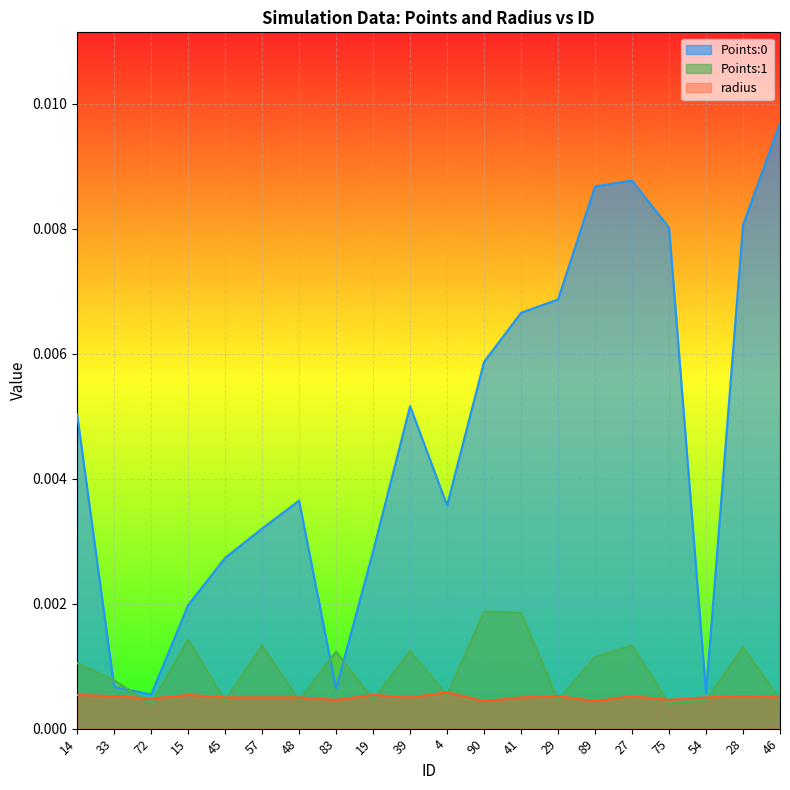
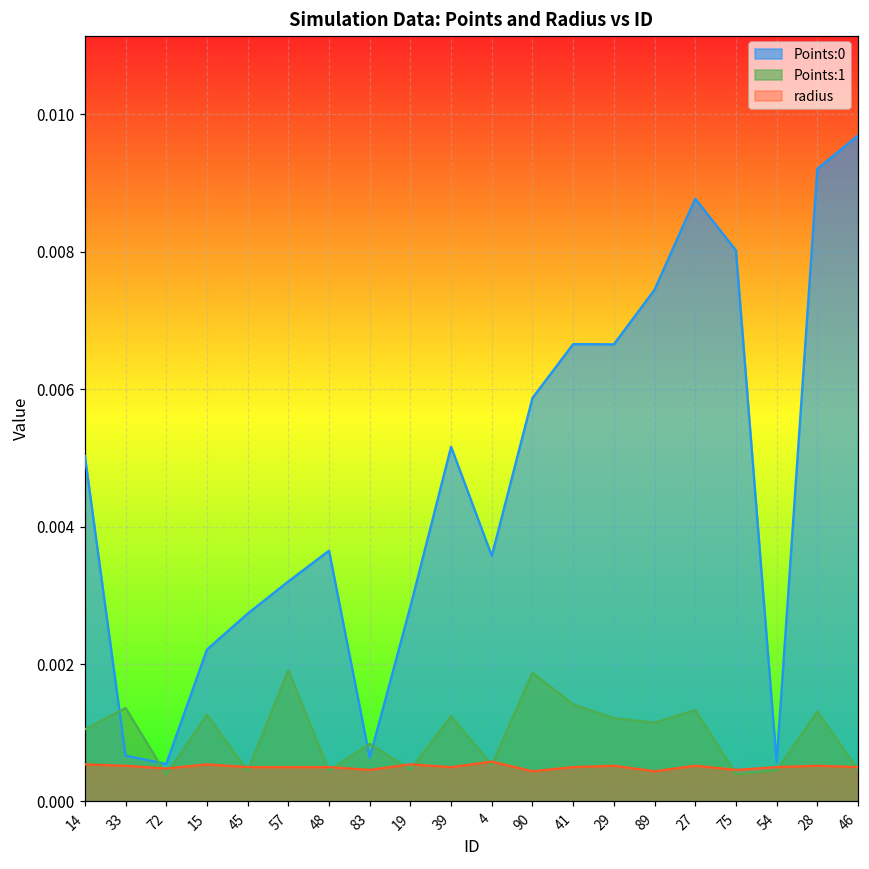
Points:1, 33: 0.0008 -> 0.0014
Points:0, 15: 0.0020 -> 0.0022
Points:1, 15: 0.0014 -> 0.0013
Points:1, 57: 0.0013 -> 0.0019
Points:1, 83: 0.0012 -> 0.0008
Points:1, 41: 0.0019 -> 0.0014
Points:0, 29: 0.0069 -> 0.0067
Points:1, 29: 0.0005 -> 0.0012
Points:0, 89: 0.0087 -> 0.0074
Points:0, 28: 0.0081 -> 0.0092
